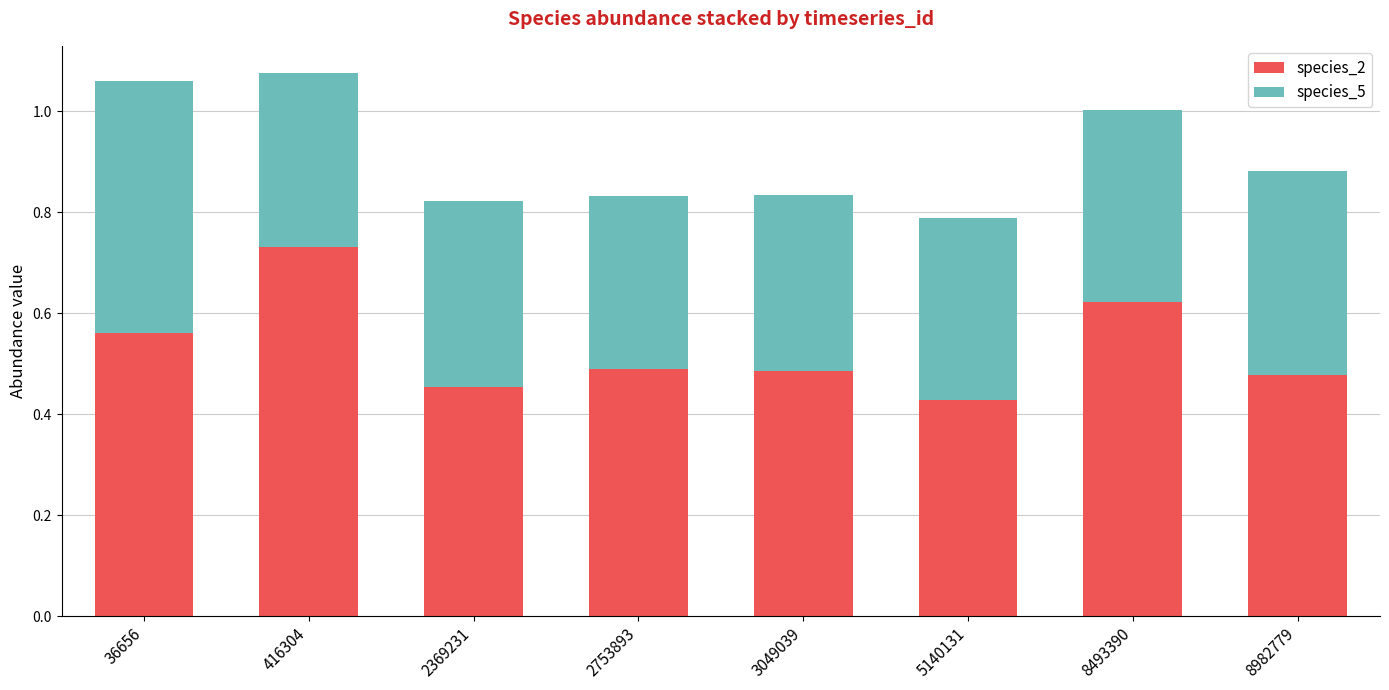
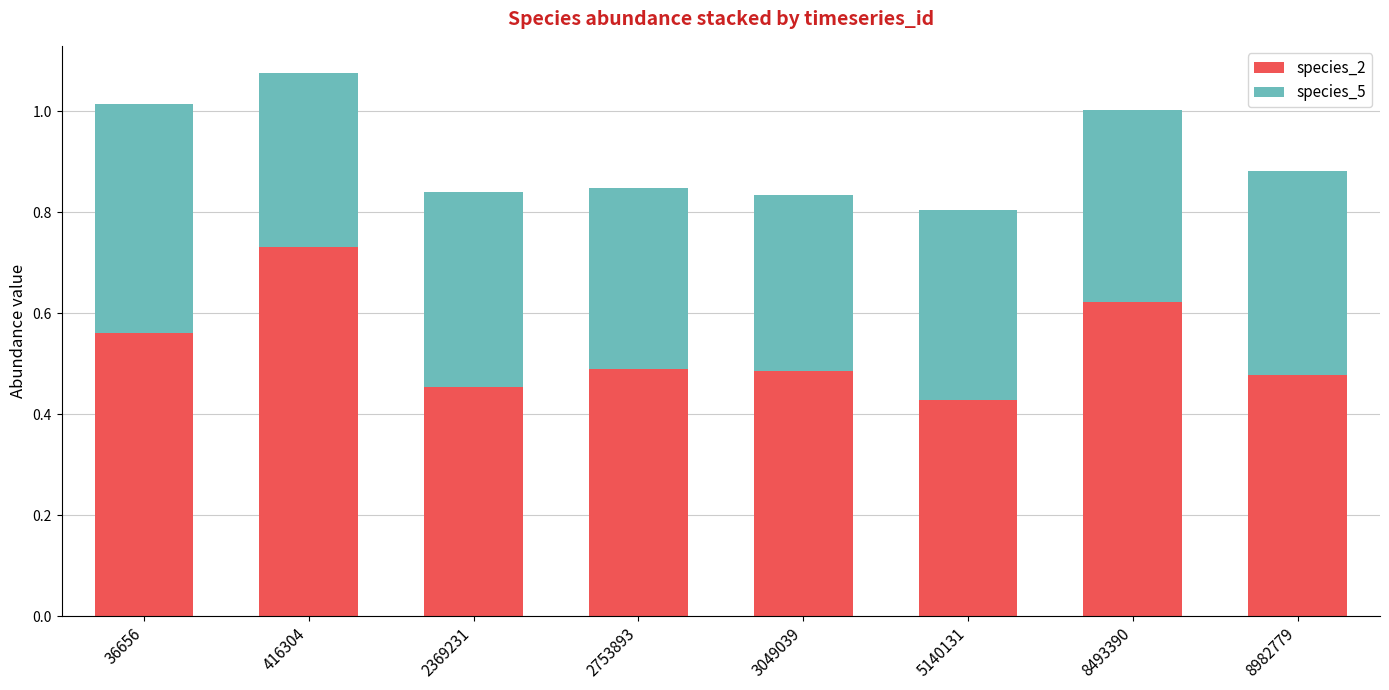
species_5, 36656: 0.50 -> 0.45
species_5, 2369231: 0.37 -> 0.39
species_5, 2753893: 0.34 -> 0.36
species_5, 5140131: 0.36 -> 0.38
